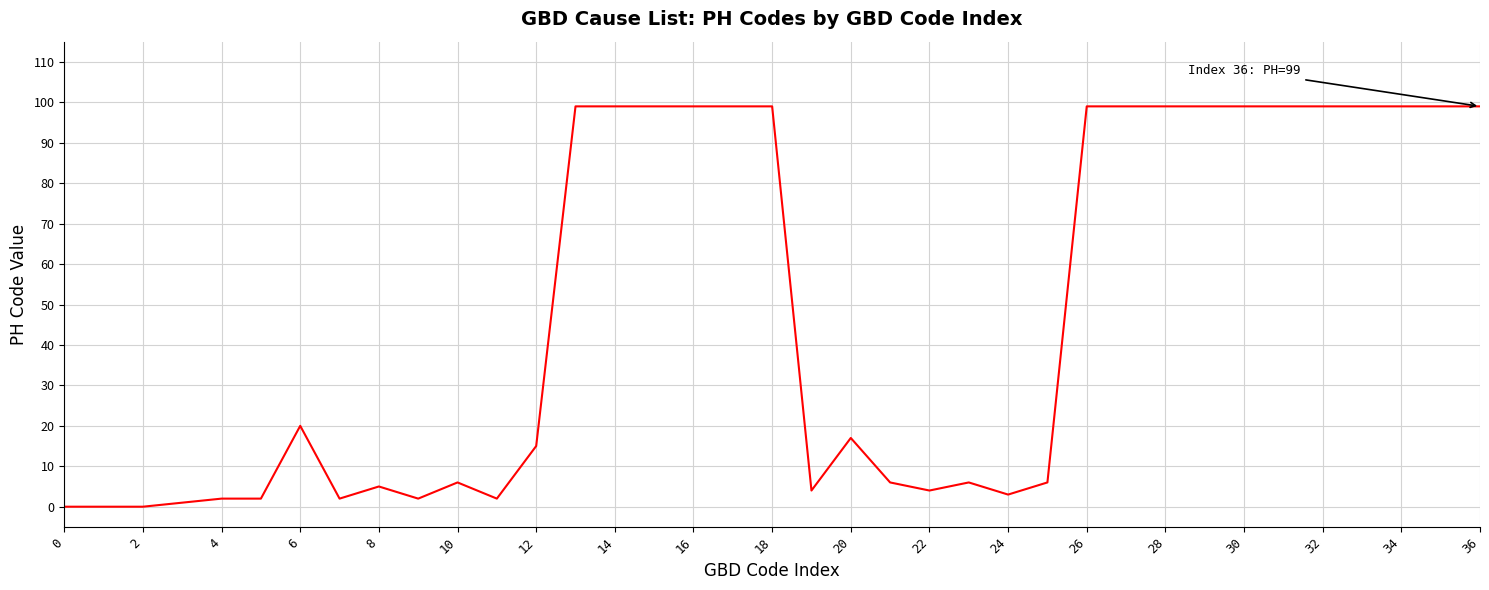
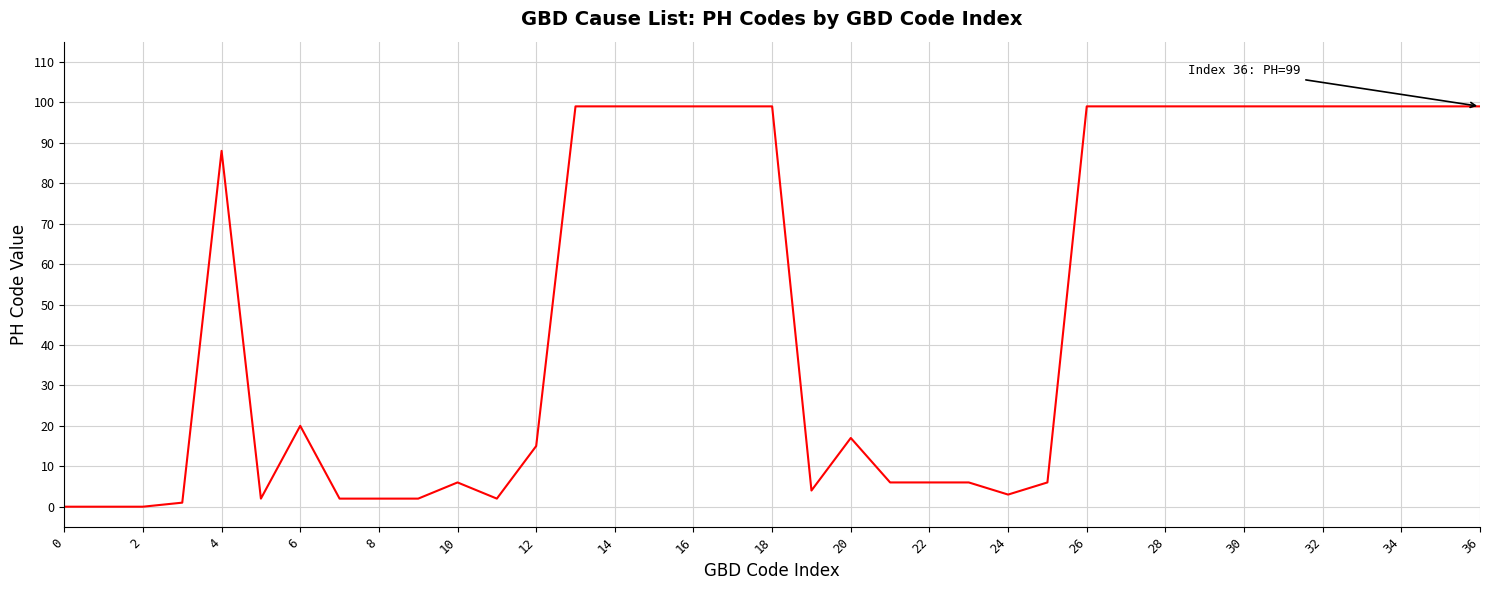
4: 2 -> 88
8: 5 -> 2
22: 4 -> 6
